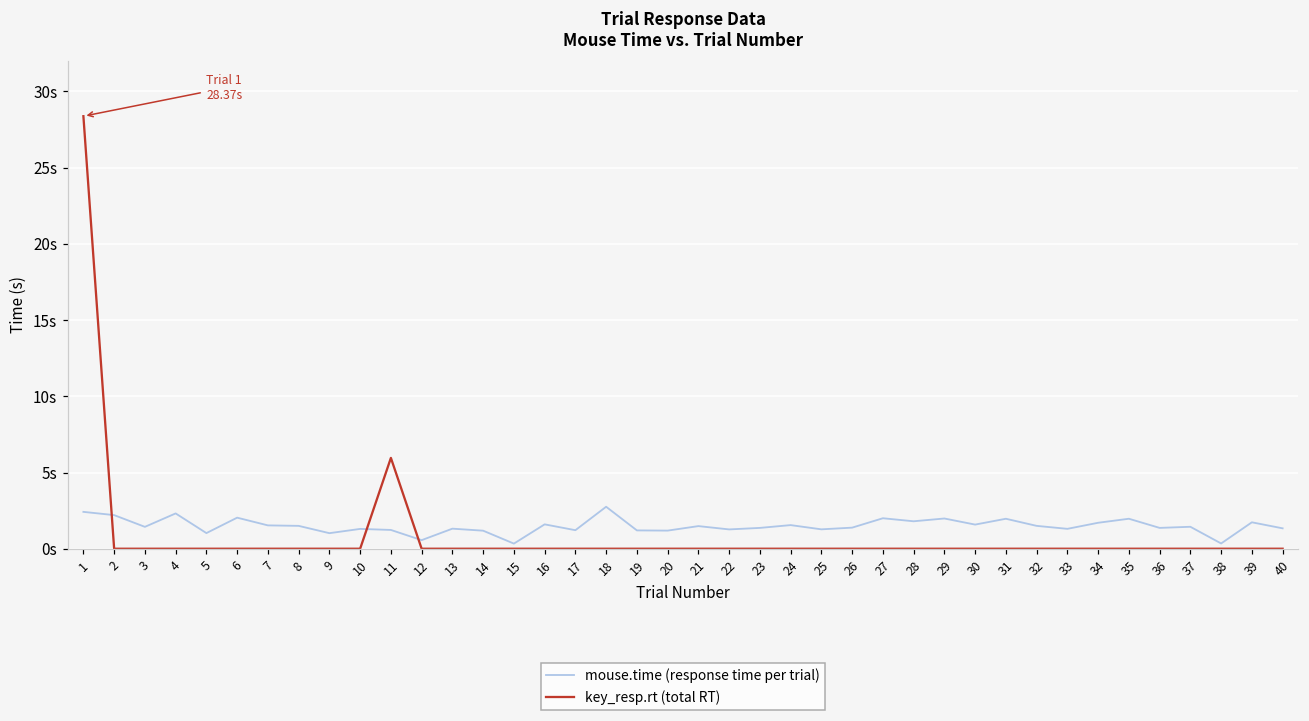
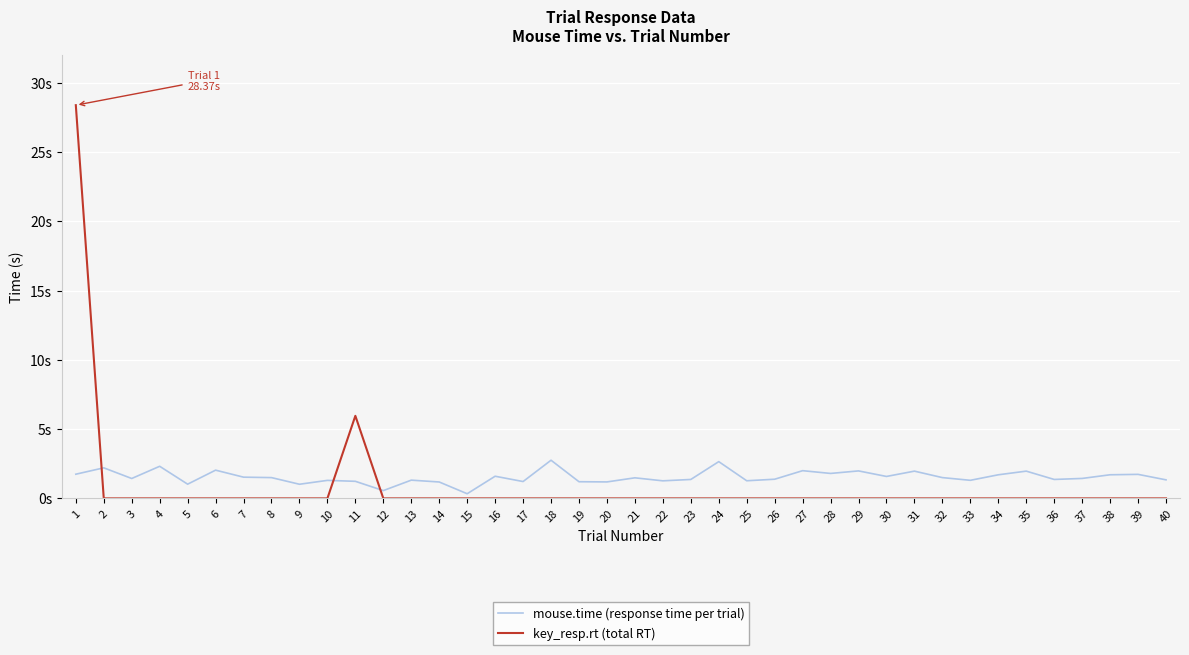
mouse.time (response time per trial), 1: 2.4s -> 1.7s
mouse.time (response time per trial), 24: 1.5s -> 2.7s
mouse.time (response time per trial), 38: 0.3s -> 1.7s
